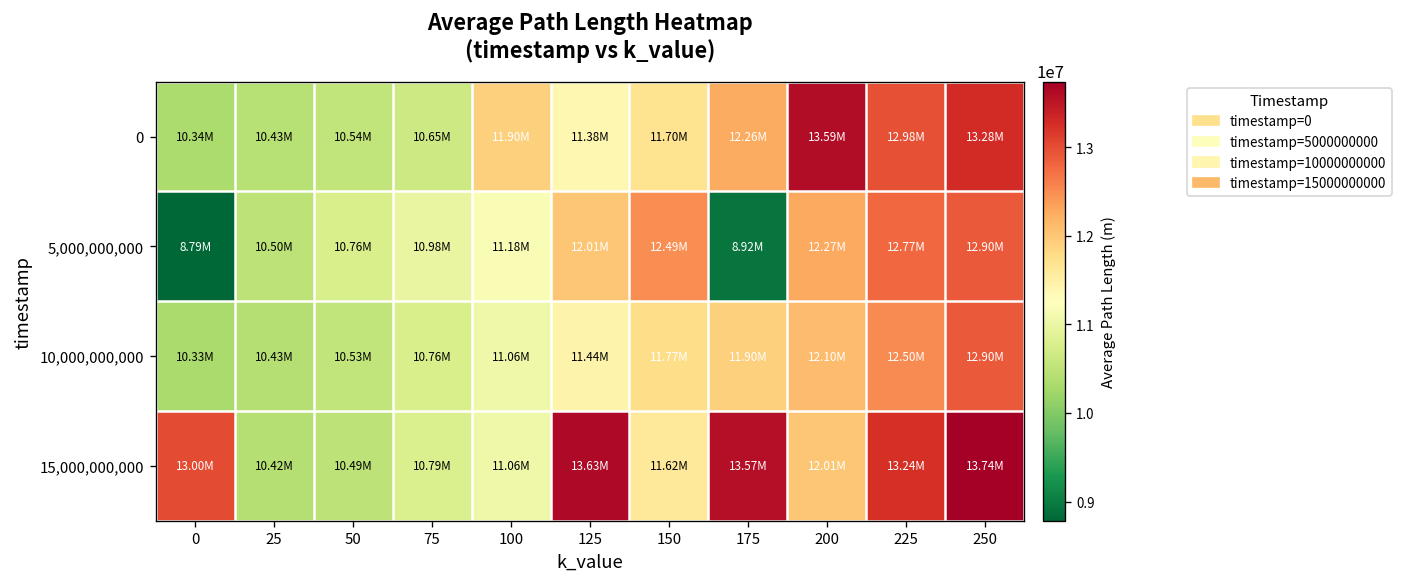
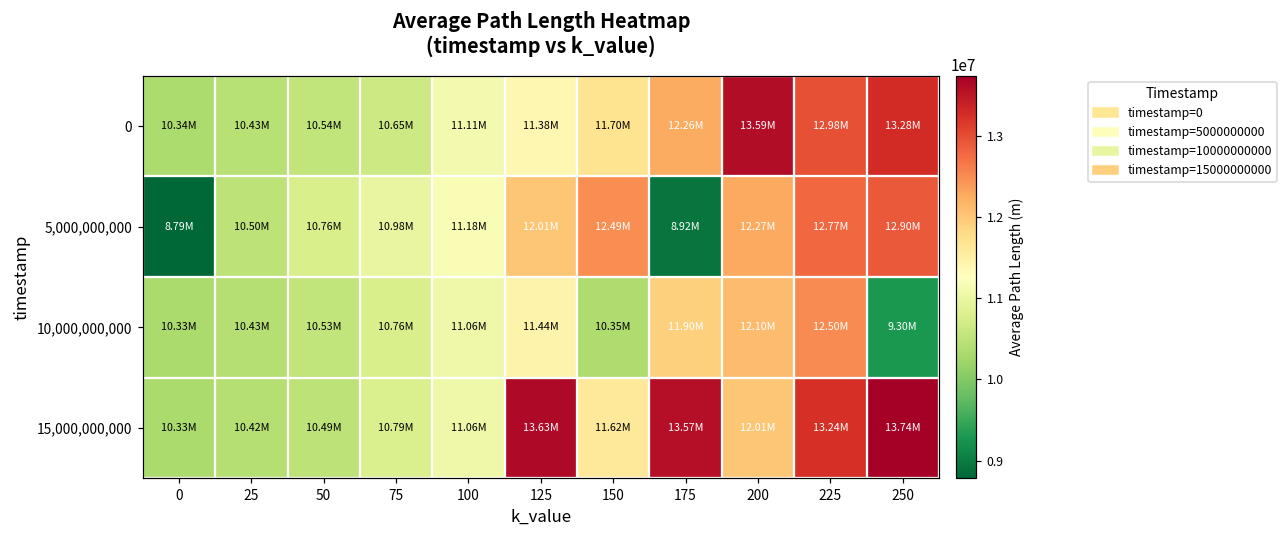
0, 100: 11.90M -> 11.11M
10,000,000,000, 150: 11.77M -> 10.35M
10,000,000,000, 250: 12.90M -> 9.30M
15,000,000,000, 0: 13.00M -> 10.33M
